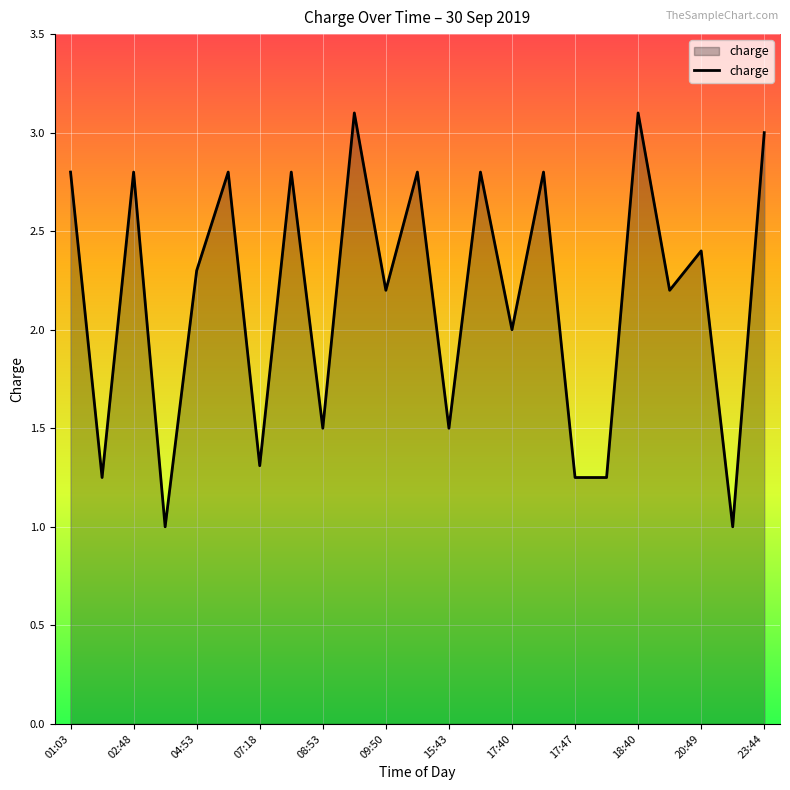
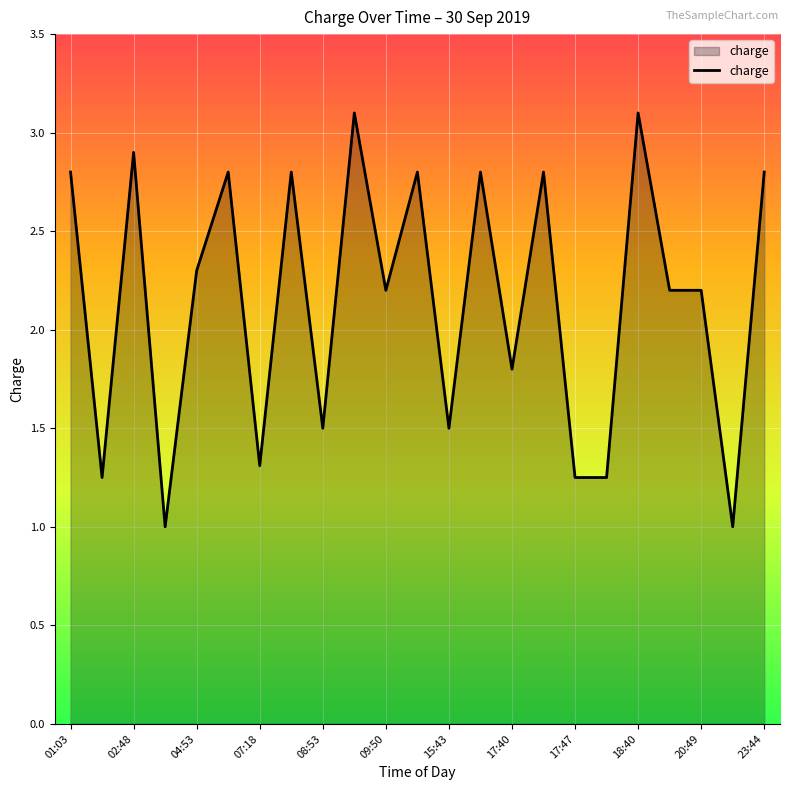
02:48: 2.8 -> 2.9
17:40: 2.0 -> 1.8
20:49: 2.4 -> 2.2
23:44: 3.0 -> 2.8
